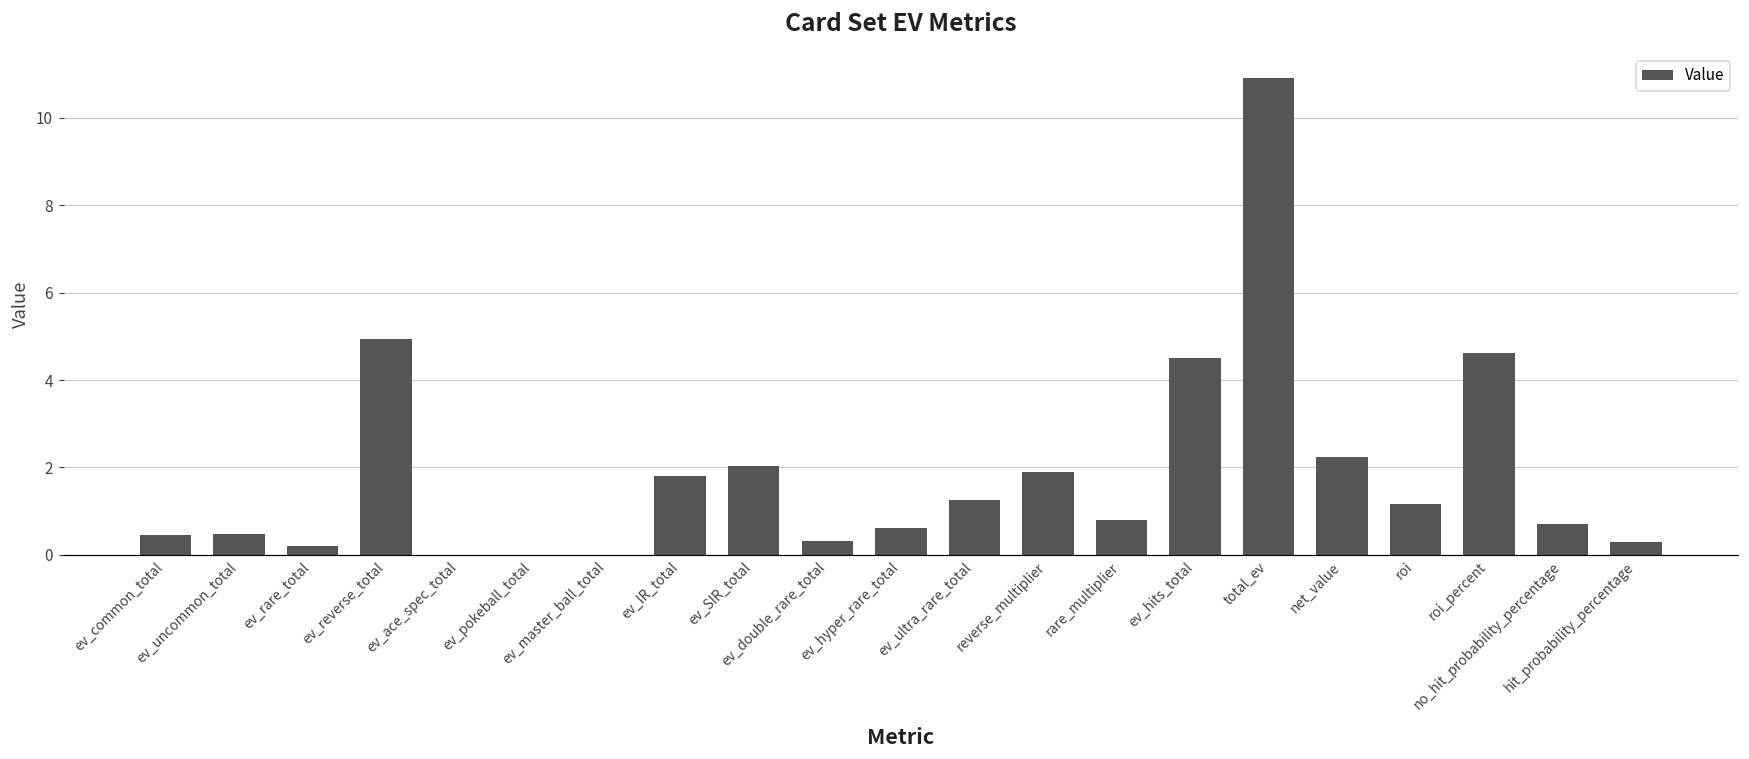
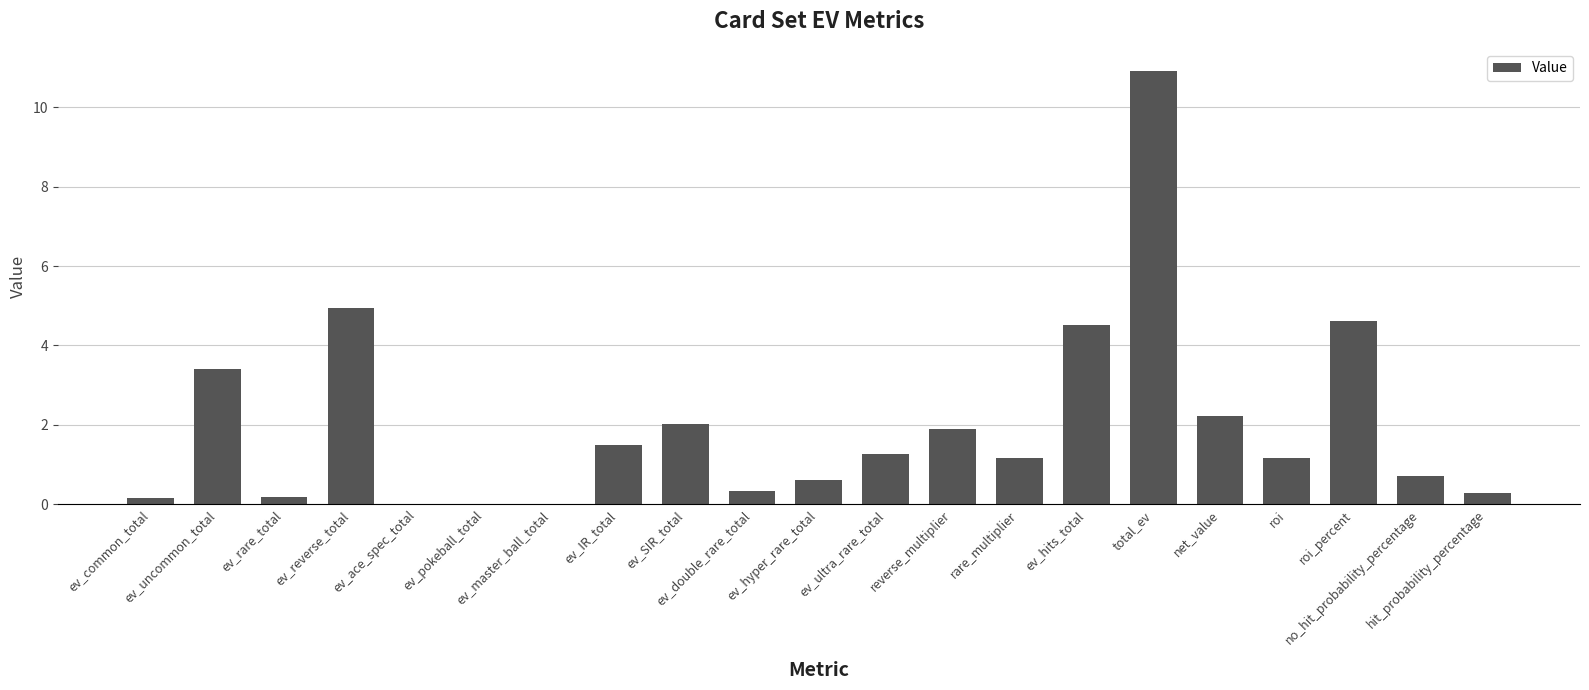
ev_common_total: 0.4 -> 0.2
ev_uncommon_total: 0.5 -> 3.4
ev_IR_total: 1.8 -> 1.5
rare_multiplier: 0.8 -> 1.2
